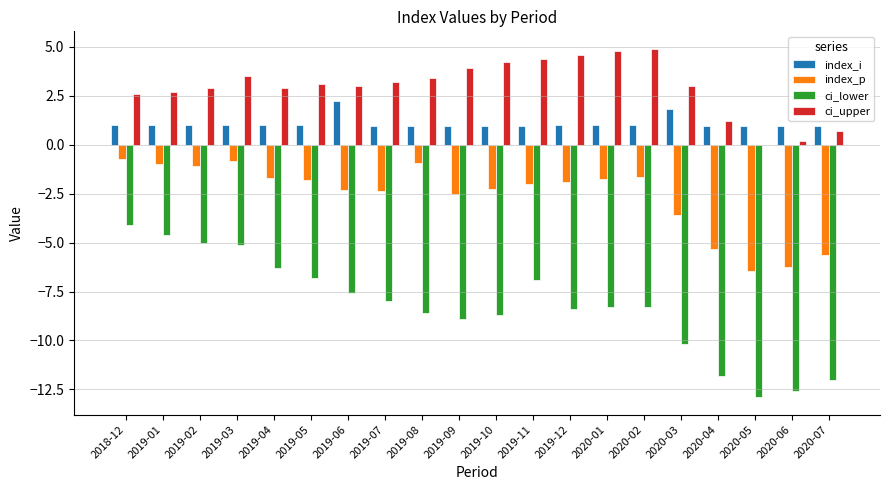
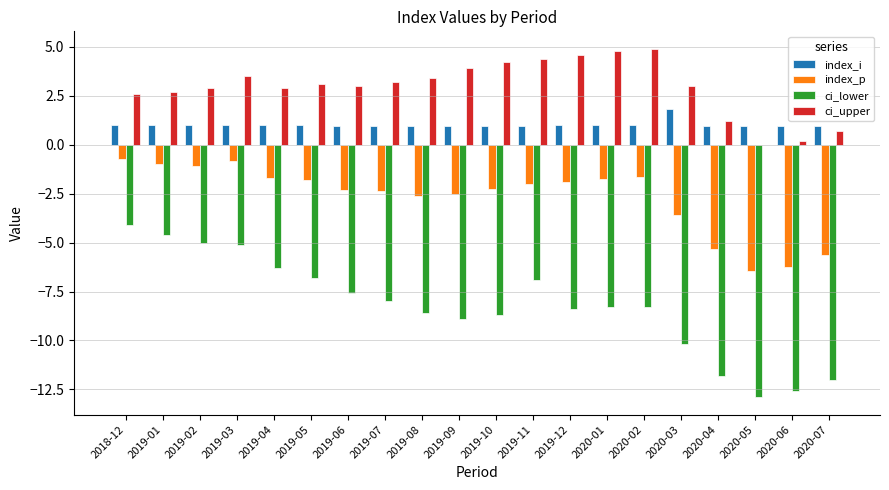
index_i, 2019-06: 2.3 -> 1.0
index_p, 2019-08: -0.9 -> -2.6
